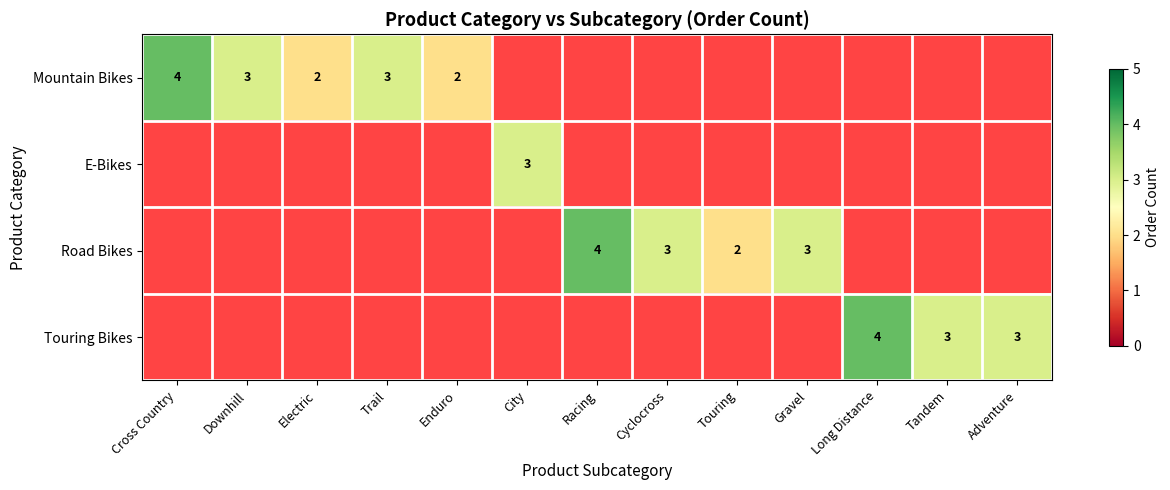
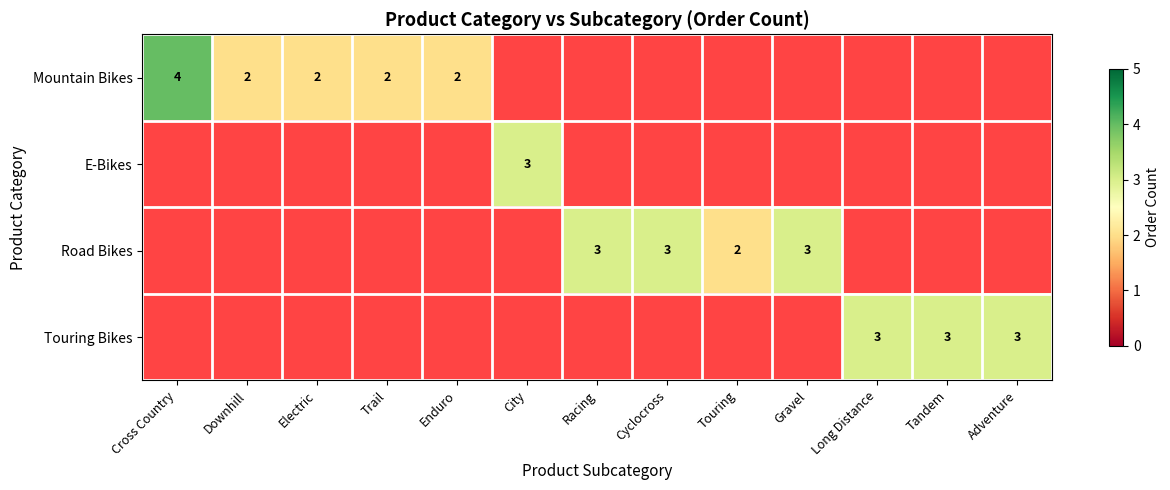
Mountain Bikes, Downhill: 3 -> 2
Mountain Bikes, Trail: 3 -> 2
Road Bikes, Racing: 4 -> 3
Touring Bikes, Long Distance: 4 -> 3
